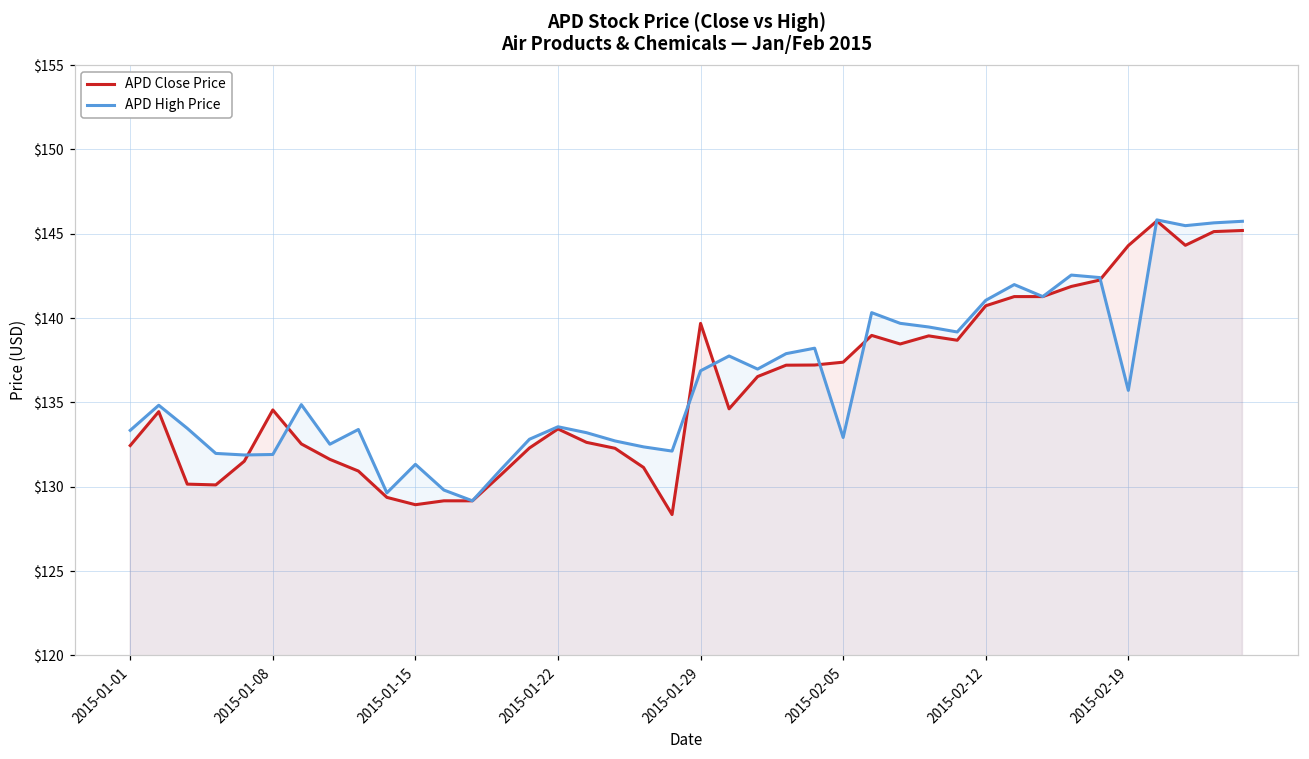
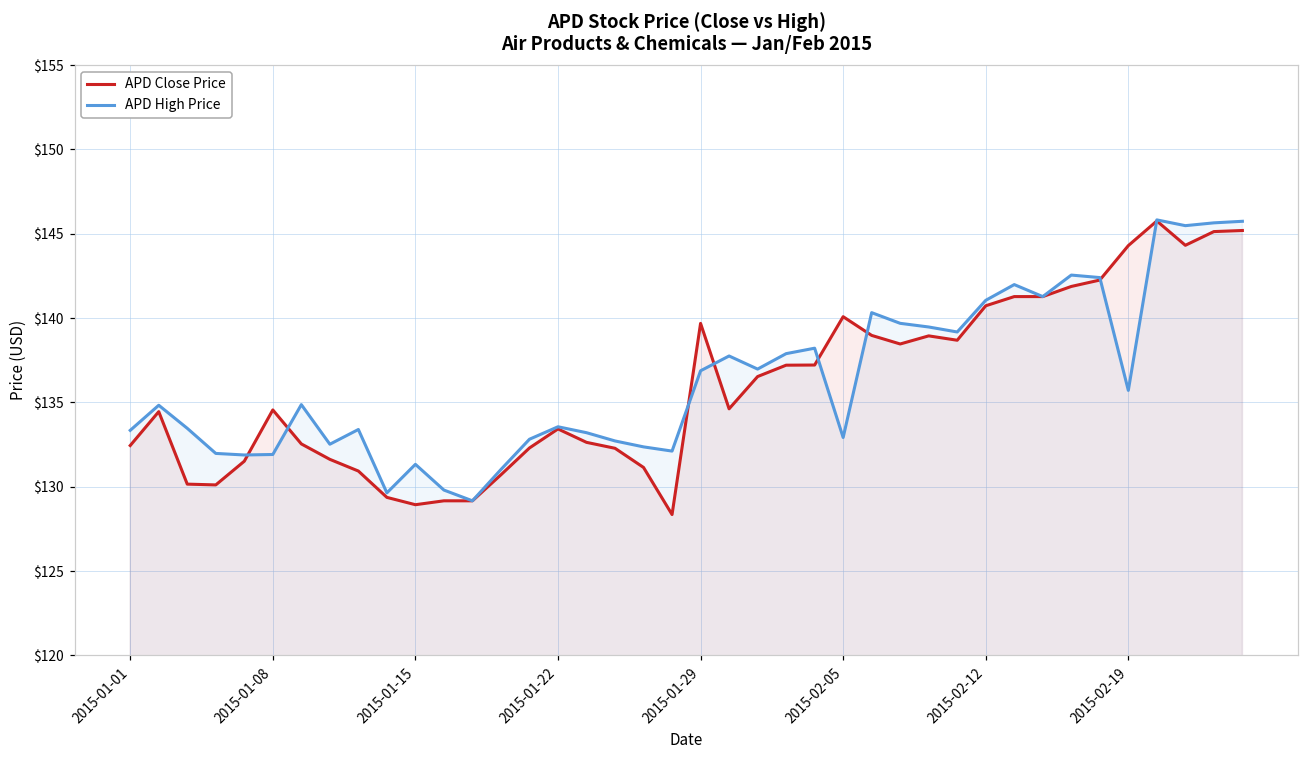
APD Close Price, 2015-02-05: $137.4 -> $140.1
